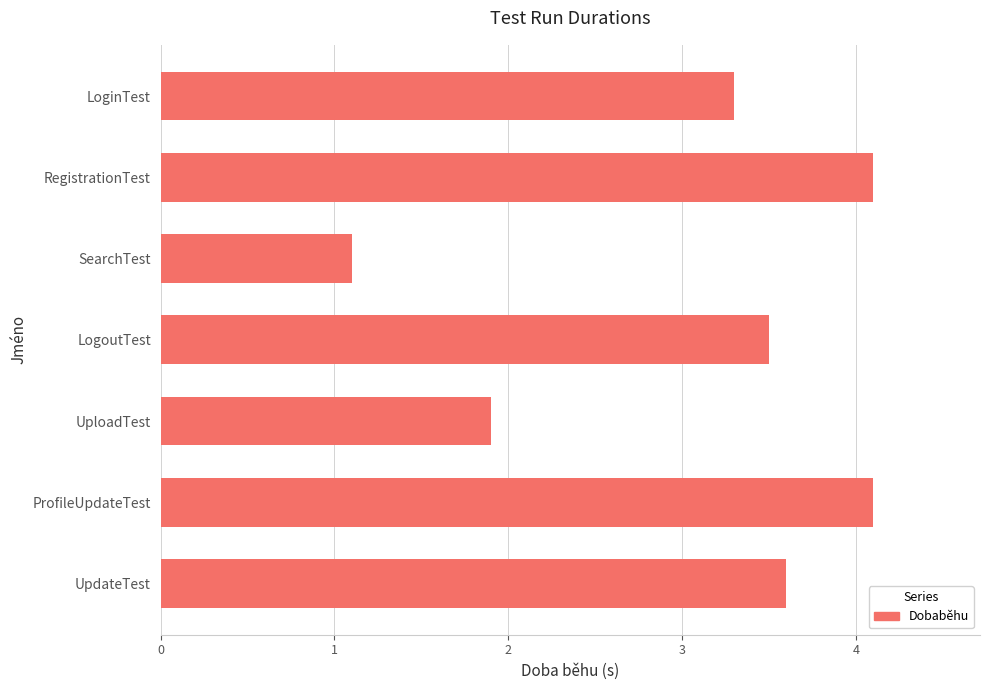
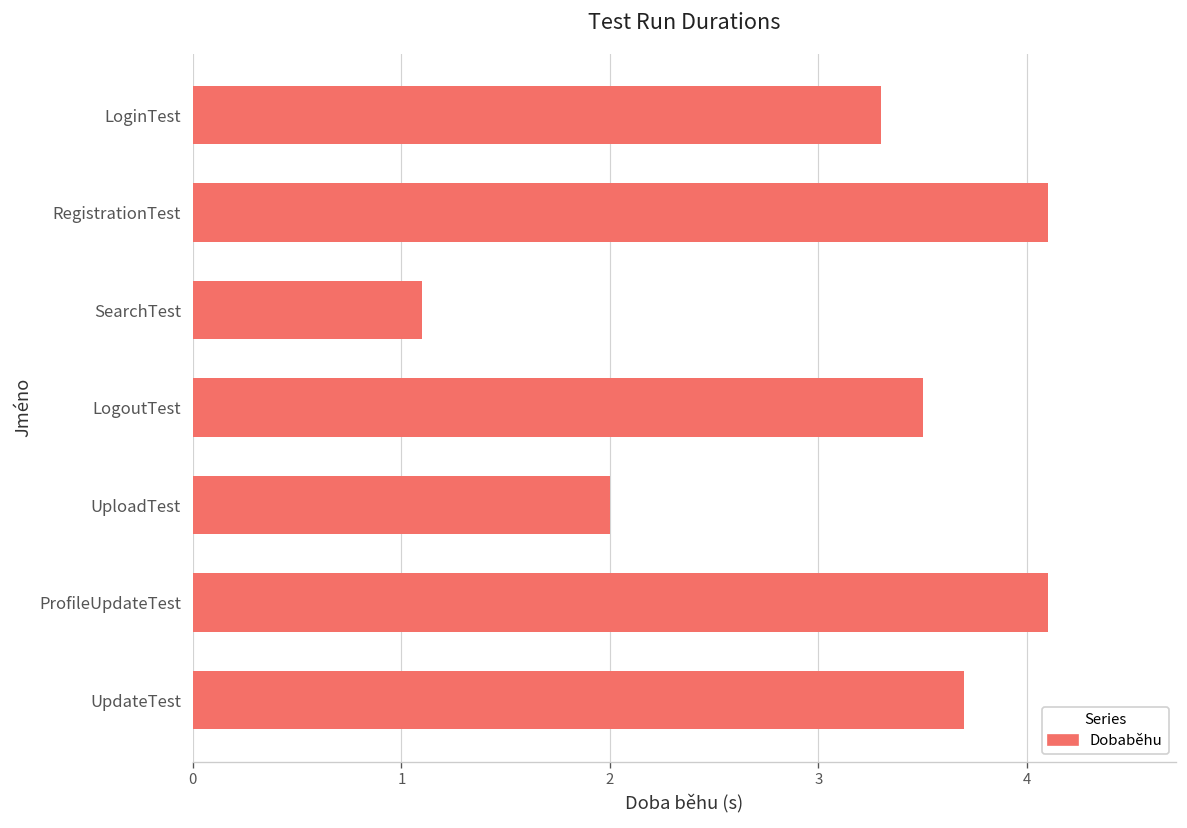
UploadTest: 1.9 -> 2.0
UpdateTest: 3.6 -> 3.7
